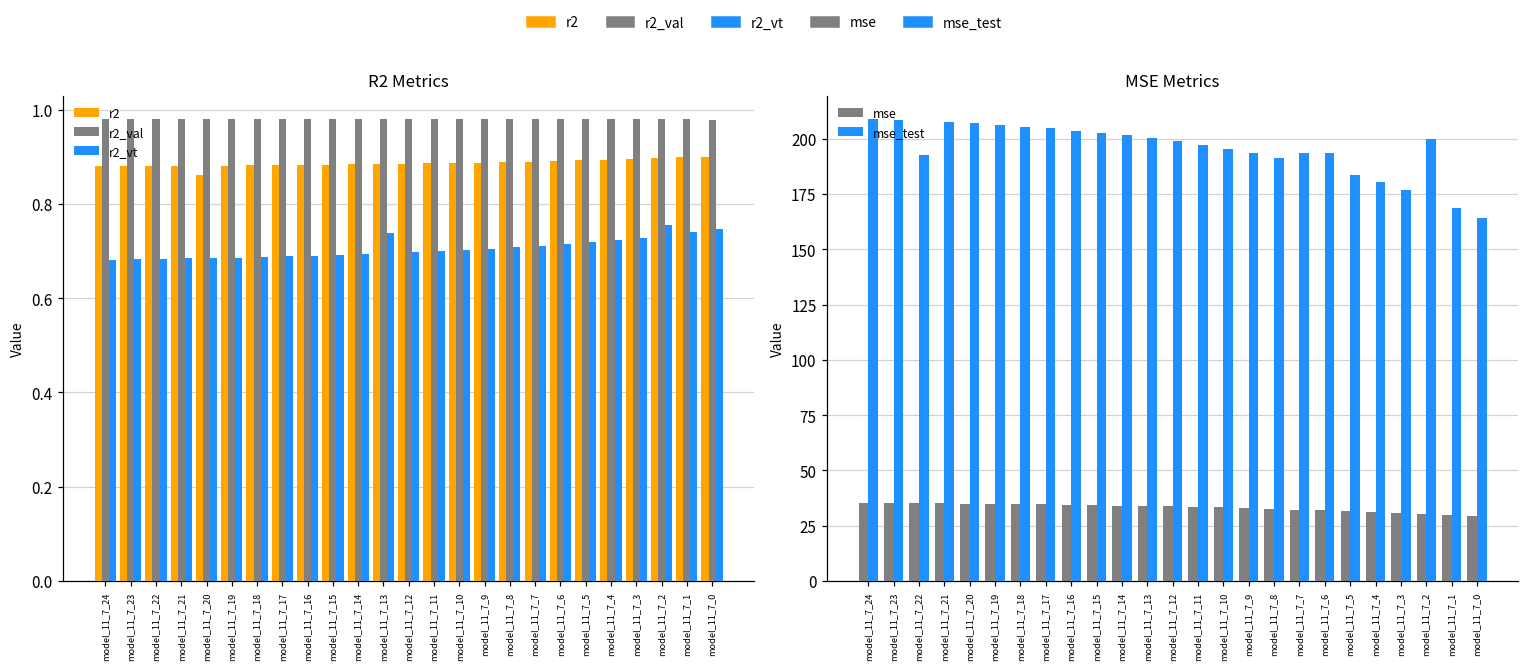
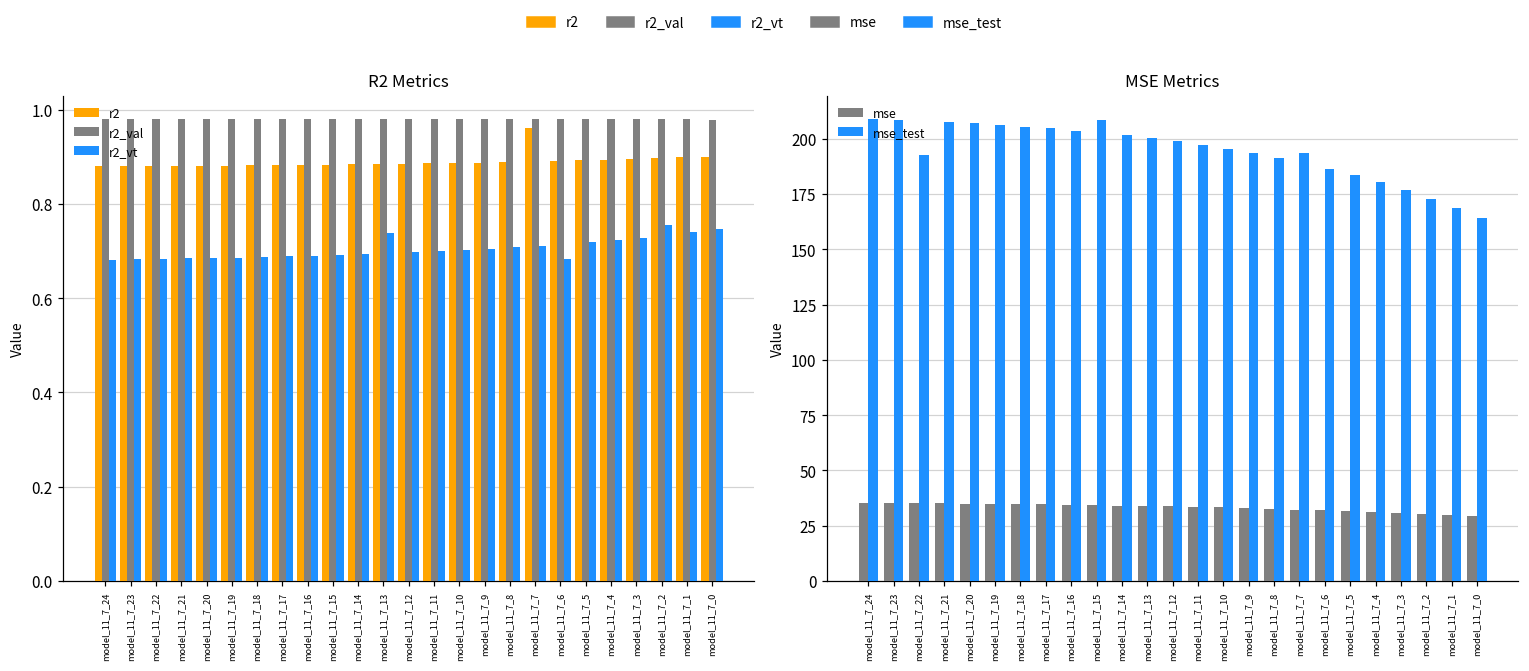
R2 Metrics, r2, model_11_7_20: 0.86 -> 0.88
R2 Metrics, r2, model_11_7_7: 0.89 -> 0.96
R2 Metrics, r2_vt, model_11_7_6: 0.71 -> 0.68
MSE Metrics, mse_test, model_11_7_15: 203 -> 209
MSE Metrics, mse_test, model_11_7_6: 193 -> 187
MSE Metrics, mse_test, model_11_7_2: 200 -> 173
